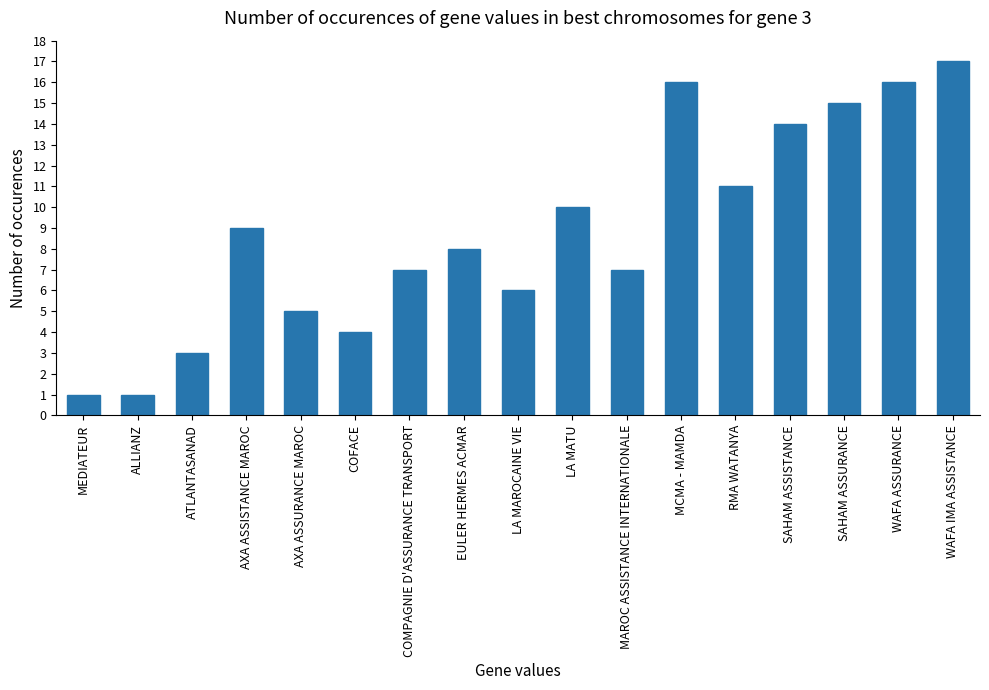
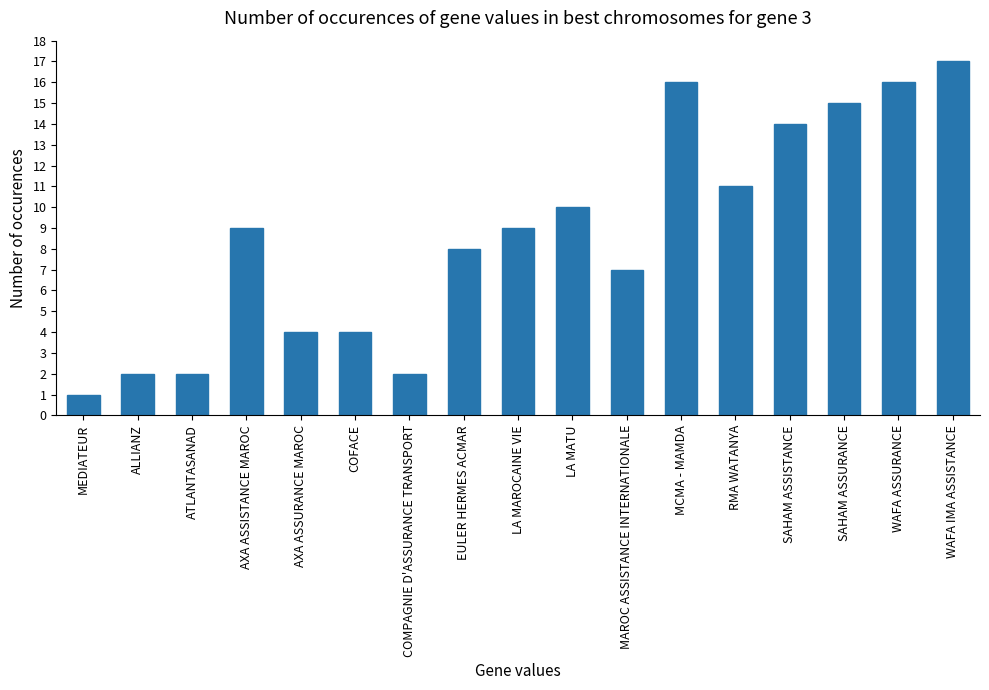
ALLIANZ: 1 -> 2
ATLANTASANAD: 3 -> 2
AXA ASSURANCE MAROC: 5 -> 4
COMPAGNIE D'ASSURANCE TRANSPORT: 7 -> 2
LA MAROCAINE VIE: 6 -> 9
